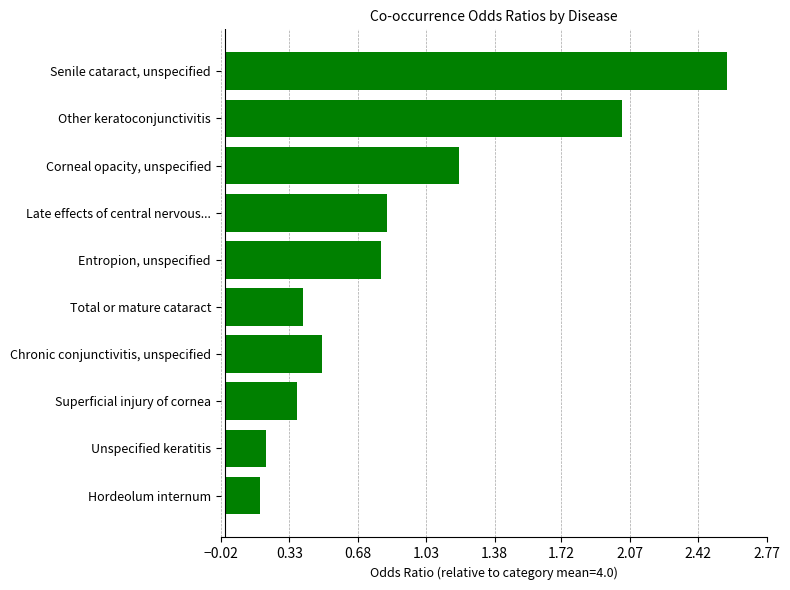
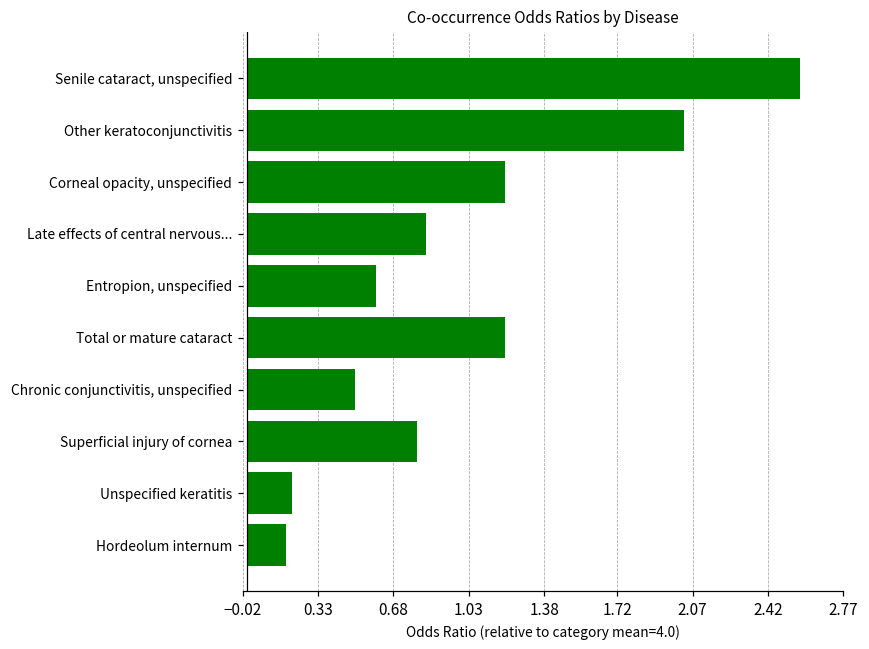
Entropion, unspecified: 0.80 -> 0.60
Total or mature cataract: 0.40 -> 1.20
Superficial injury of cornea: 0.37 -> 0.79
